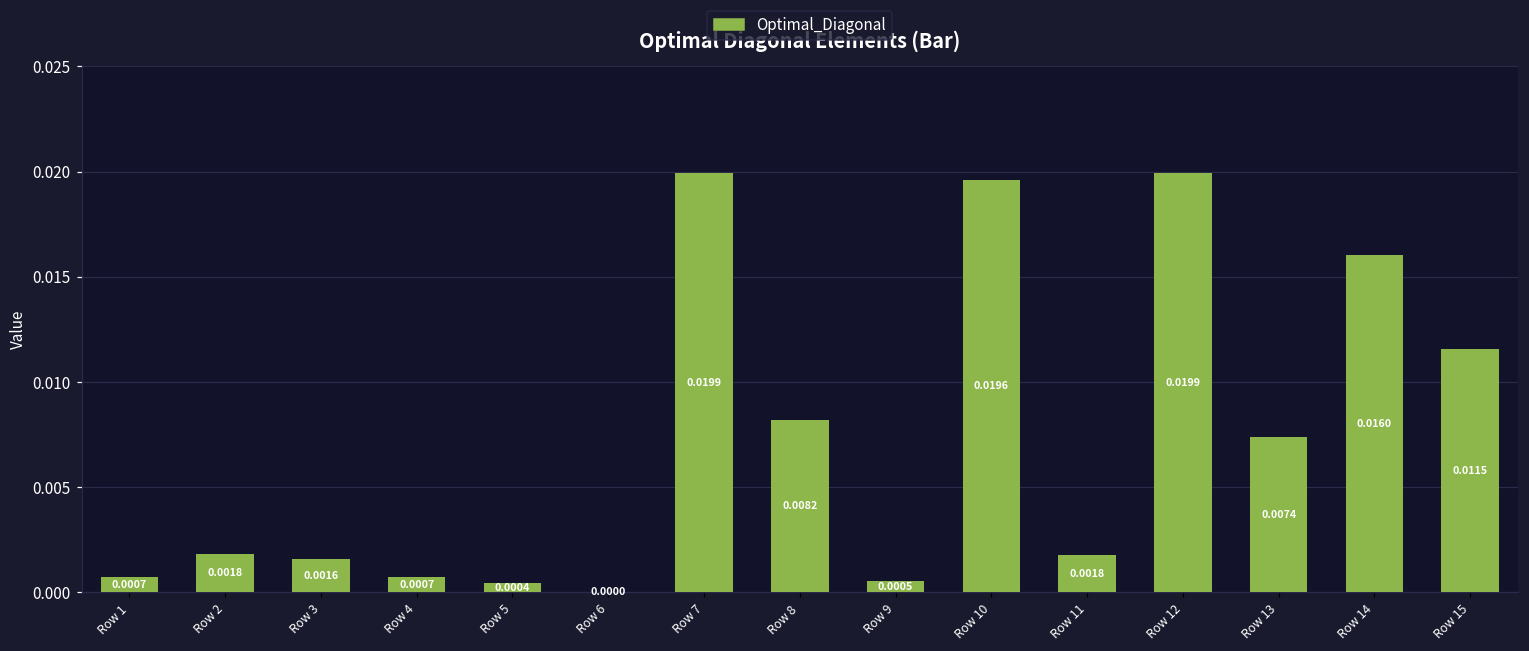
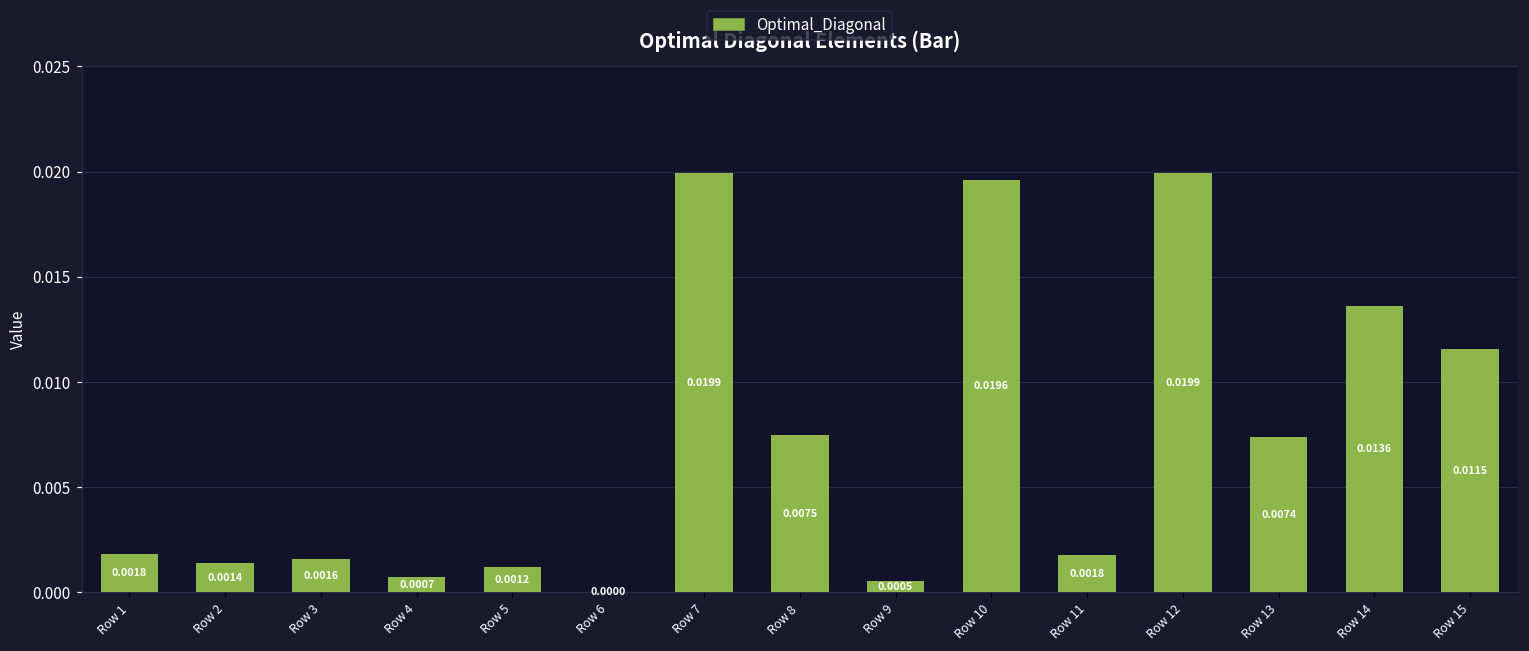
Row 1: 0.0007 -> 0.0018
Row 2: 0.0018 -> 0.0014
Row 5: 0.0004 -> 0.0012
Row 8: 0.0082 -> 0.0075
Row 14: 0.0160 -> 0.0136
